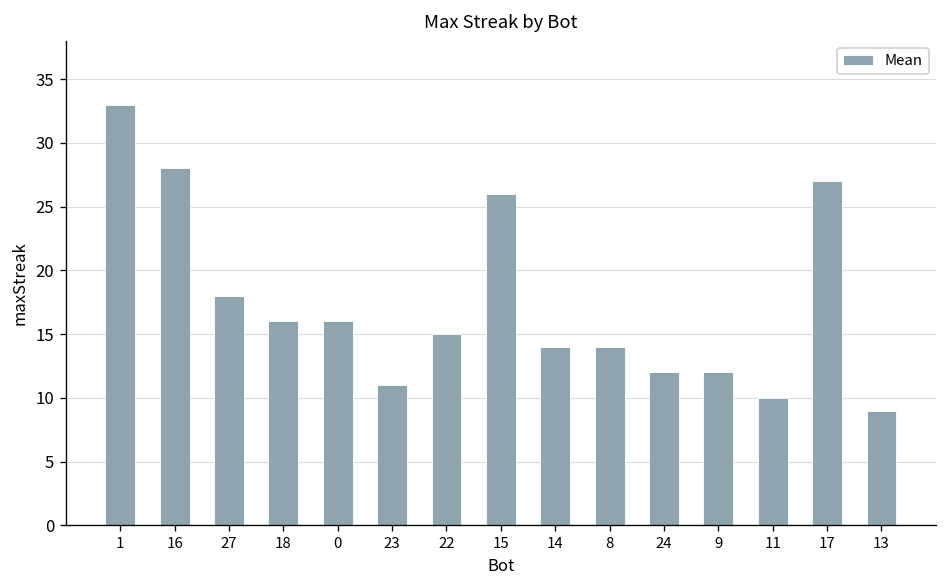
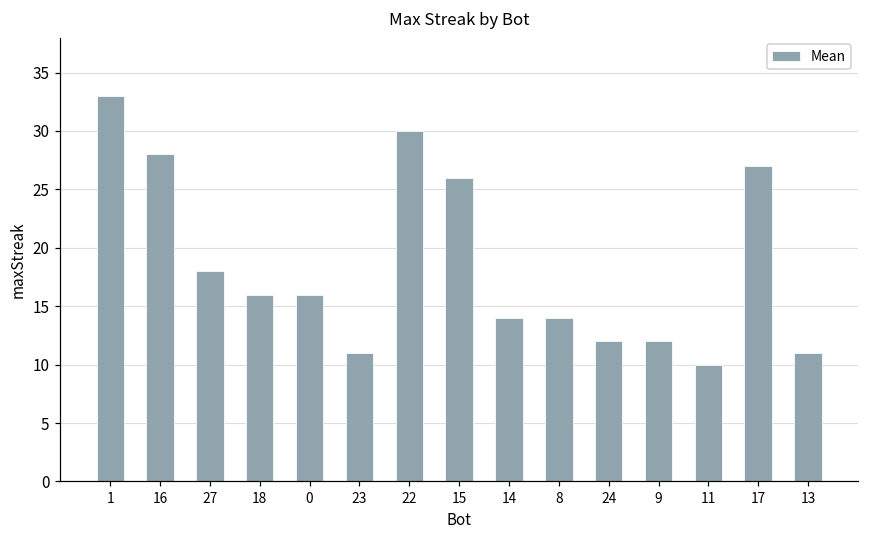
22: 15 -> 30
13: 9 -> 11
